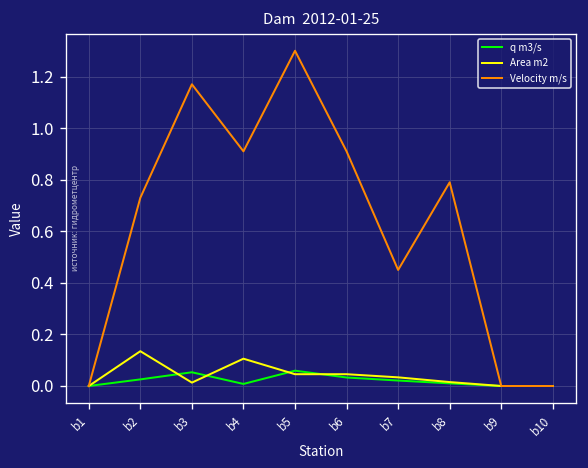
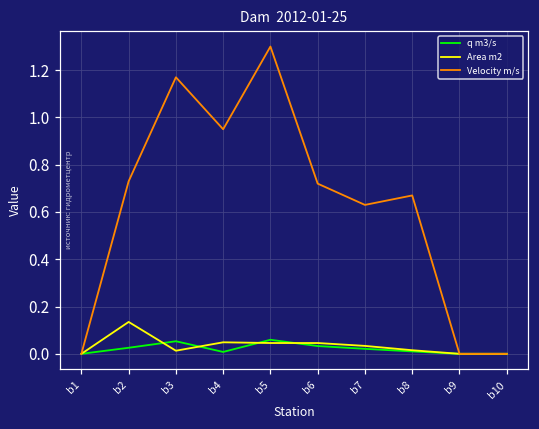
Area m2, b4: 0.11 -> 0.05
Velocity m/s, b4: 0.91 -> 0.95
Velocity m/s, b6: 0.91 -> 0.72
Velocity m/s, b7: 0.45 -> 0.63
Velocity m/s, b8: 0.79 -> 0.67
